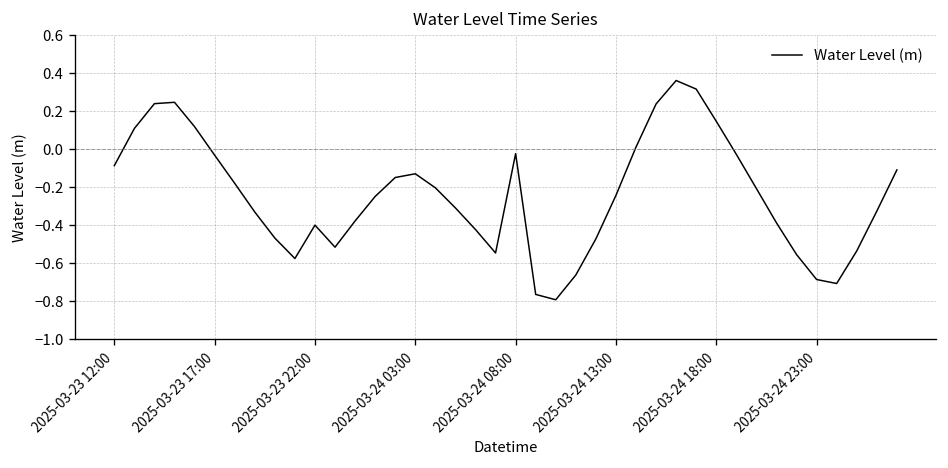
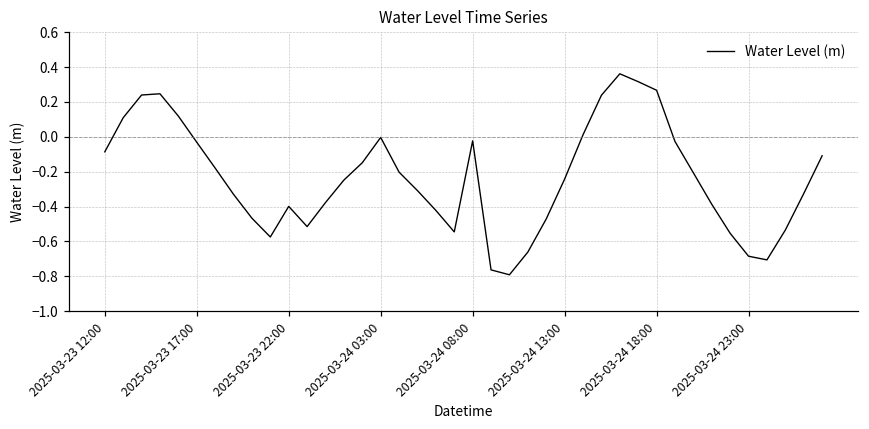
2025-03-24 03:00: -0.13 -> 0.00
2025-03-24 18:00: 0.15 -> 0.27
